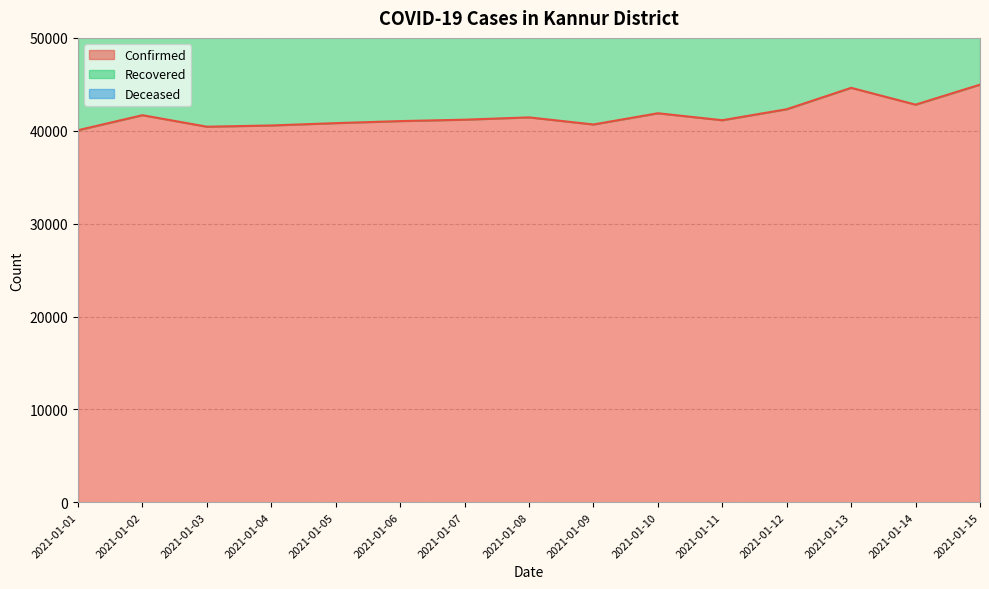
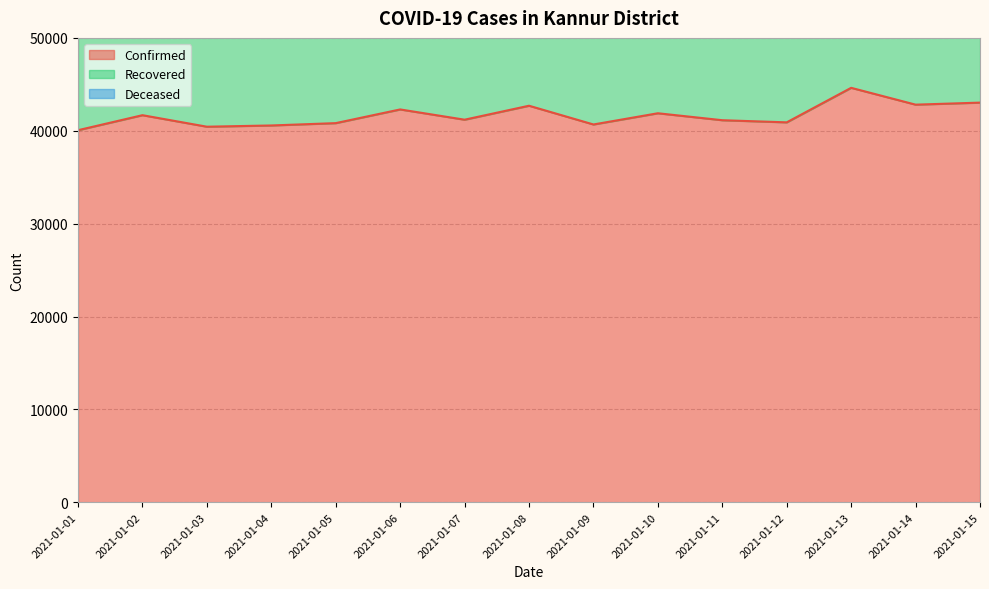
Confirmed, 2021-01-06: 41000 -> 42000
Confirmed, 2021-01-08: 41000 -> 43000
Confirmed, 2021-01-12: 42000 -> 41000
Confirmed, 2021-01-15: 45000 -> 43000
